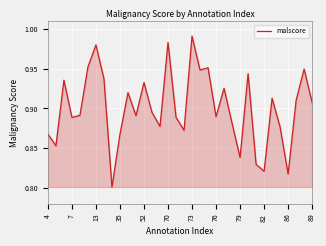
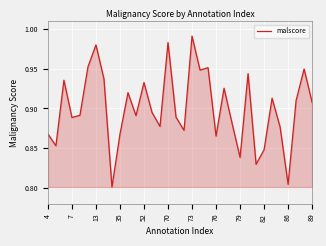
76: 0.89 -> 0.87
82: 0.82 -> 0.85
86: 0.82 -> 0.80
